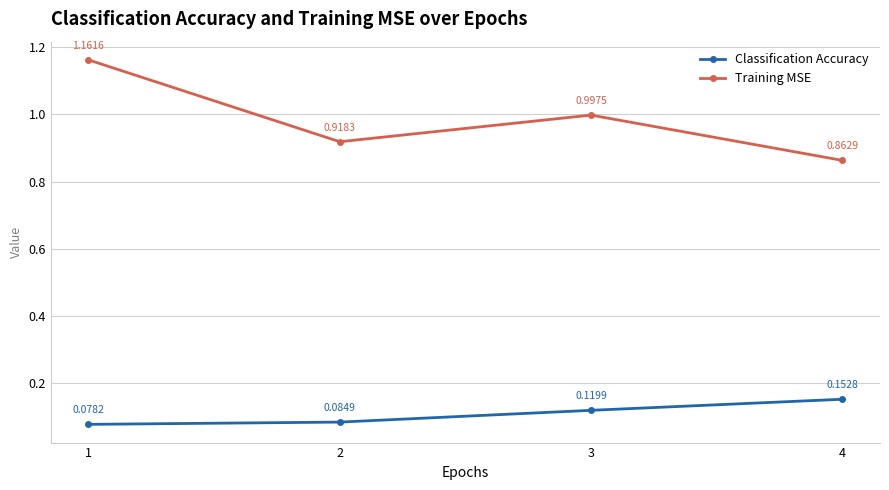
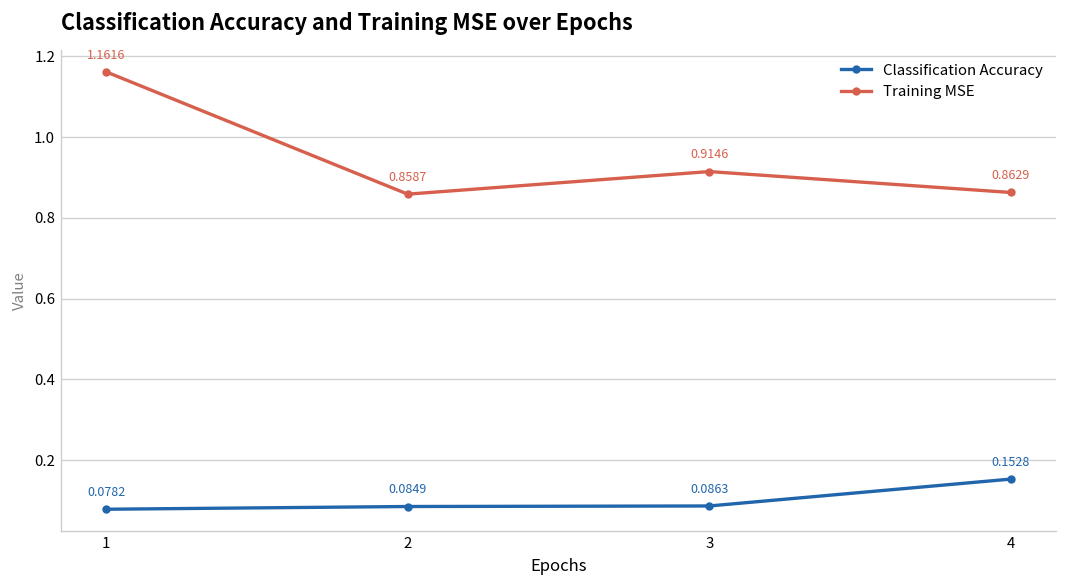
Training MSE, 2: 0.9183 -> 0.8587
Classification Accuracy, 3: 0.1199 -> 0.0863
Training MSE, 3: 0.9975 -> 0.9146
